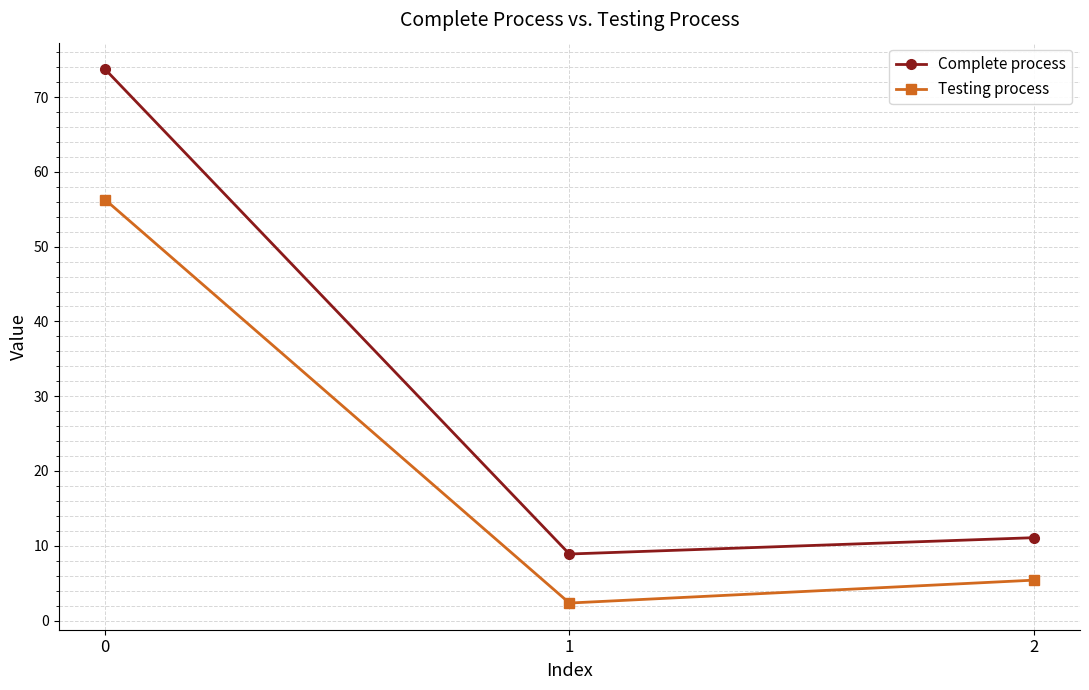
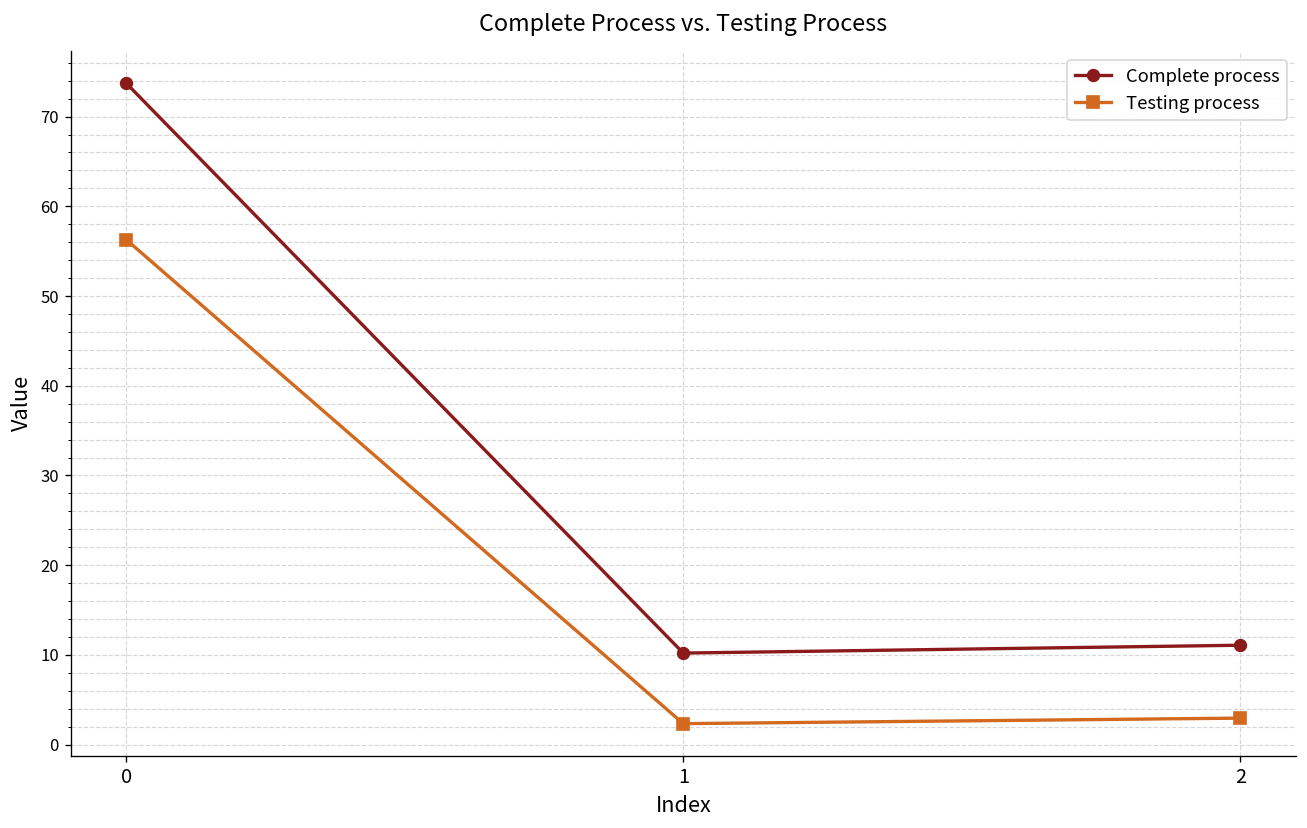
Complete process, 1: 9 -> 10
Testing process, 2: 5 -> 3
